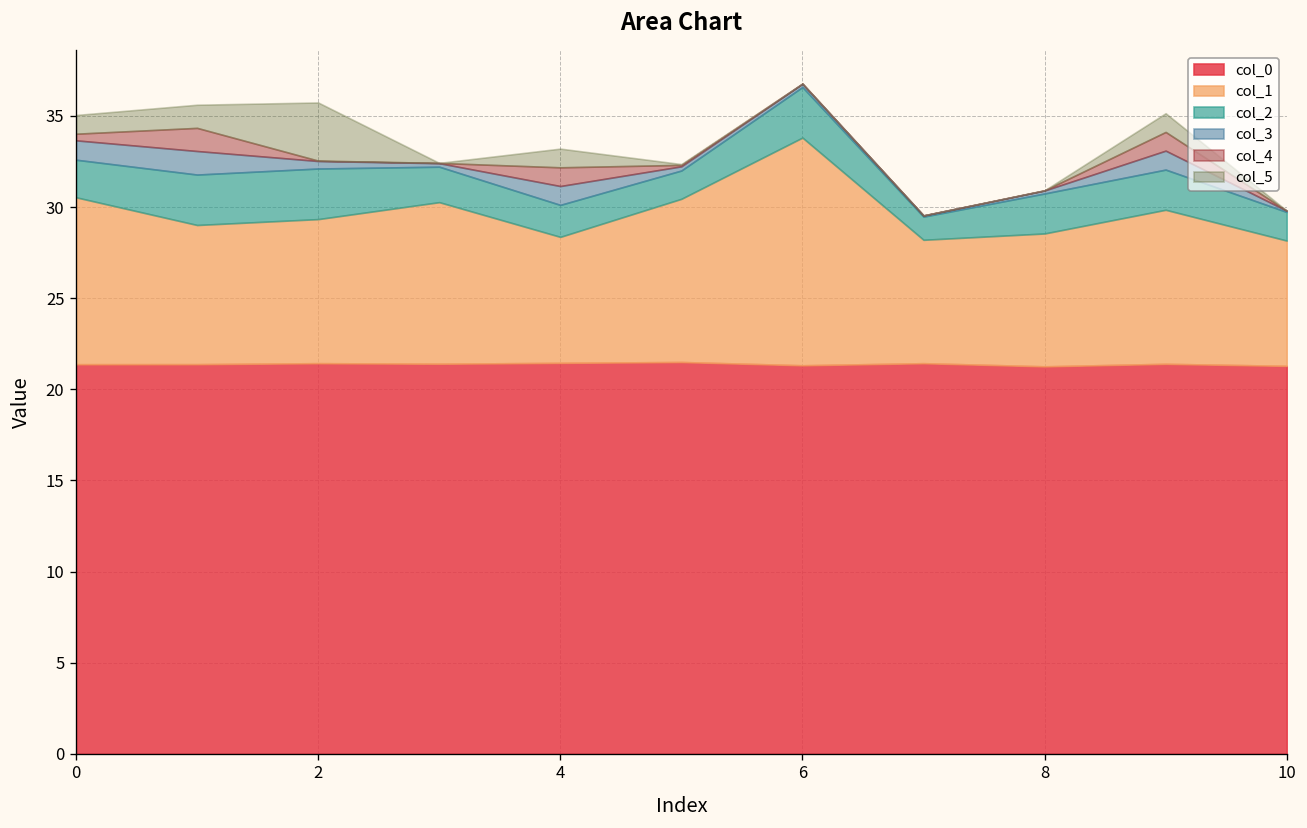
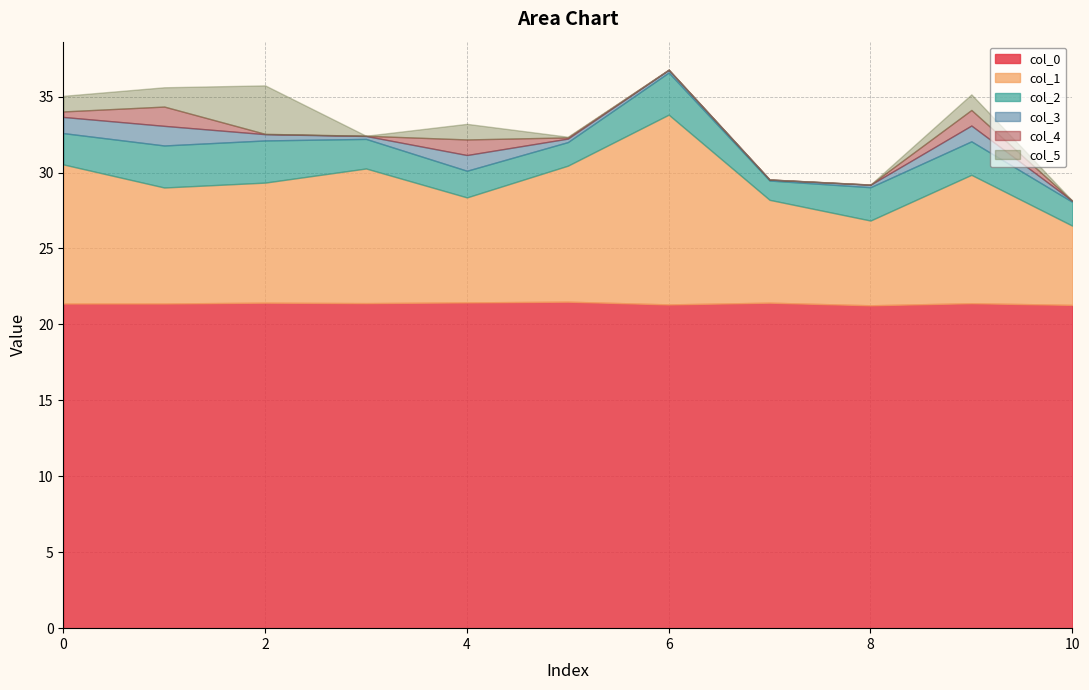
col_1, 8: 7.3 -> 5.6
col_1, 10: 6.9 -> 5.2
